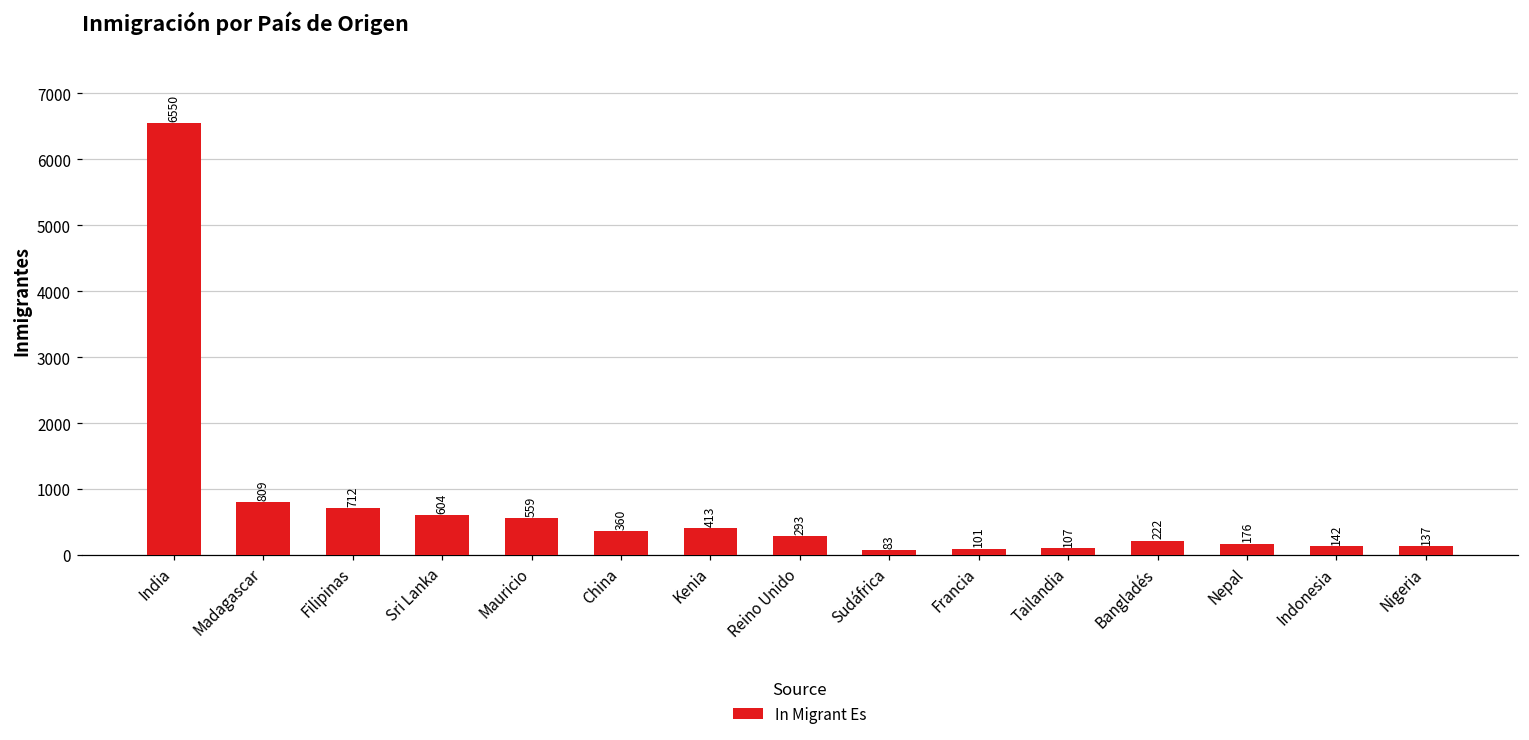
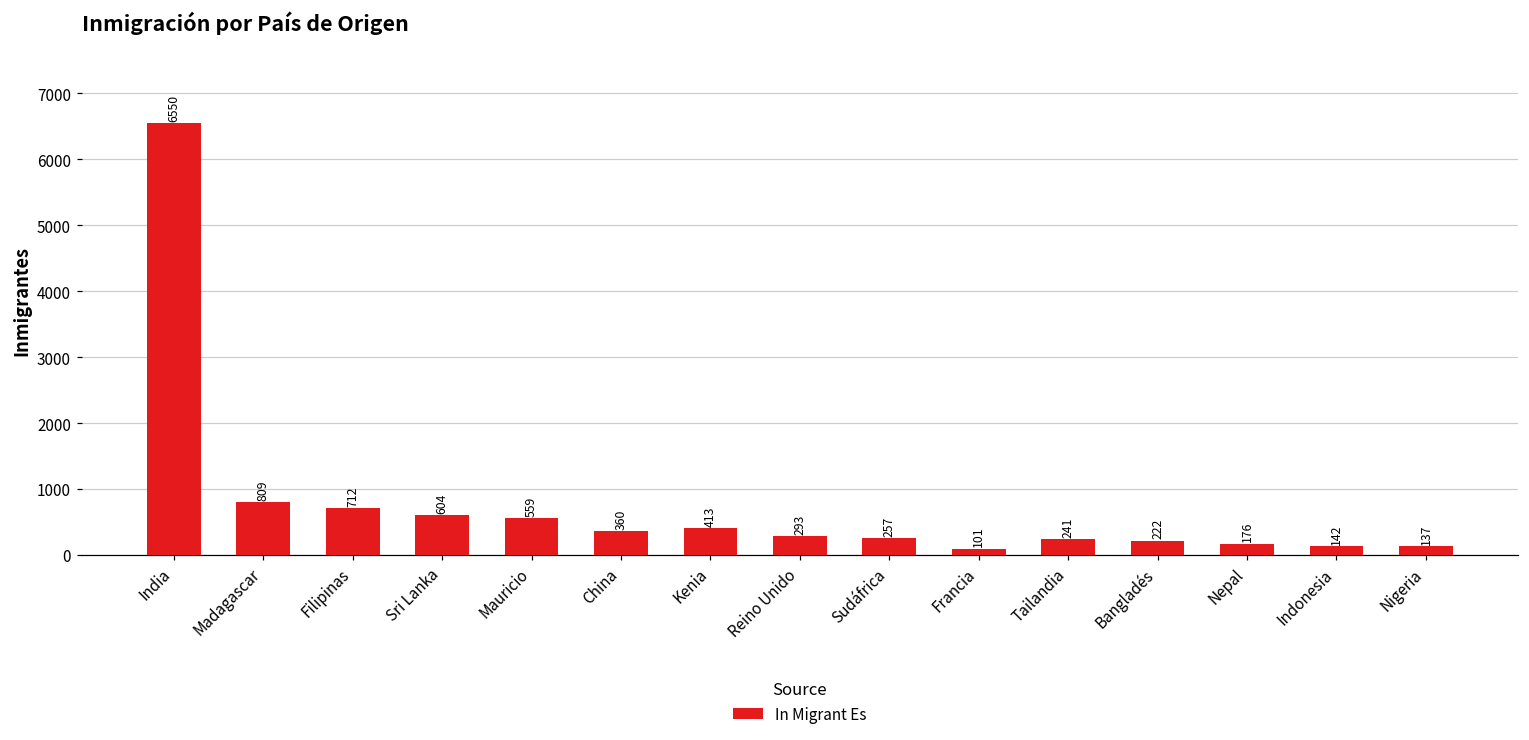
Sudáfrica: 83 -> 257
Tailandia: 107 -> 241
